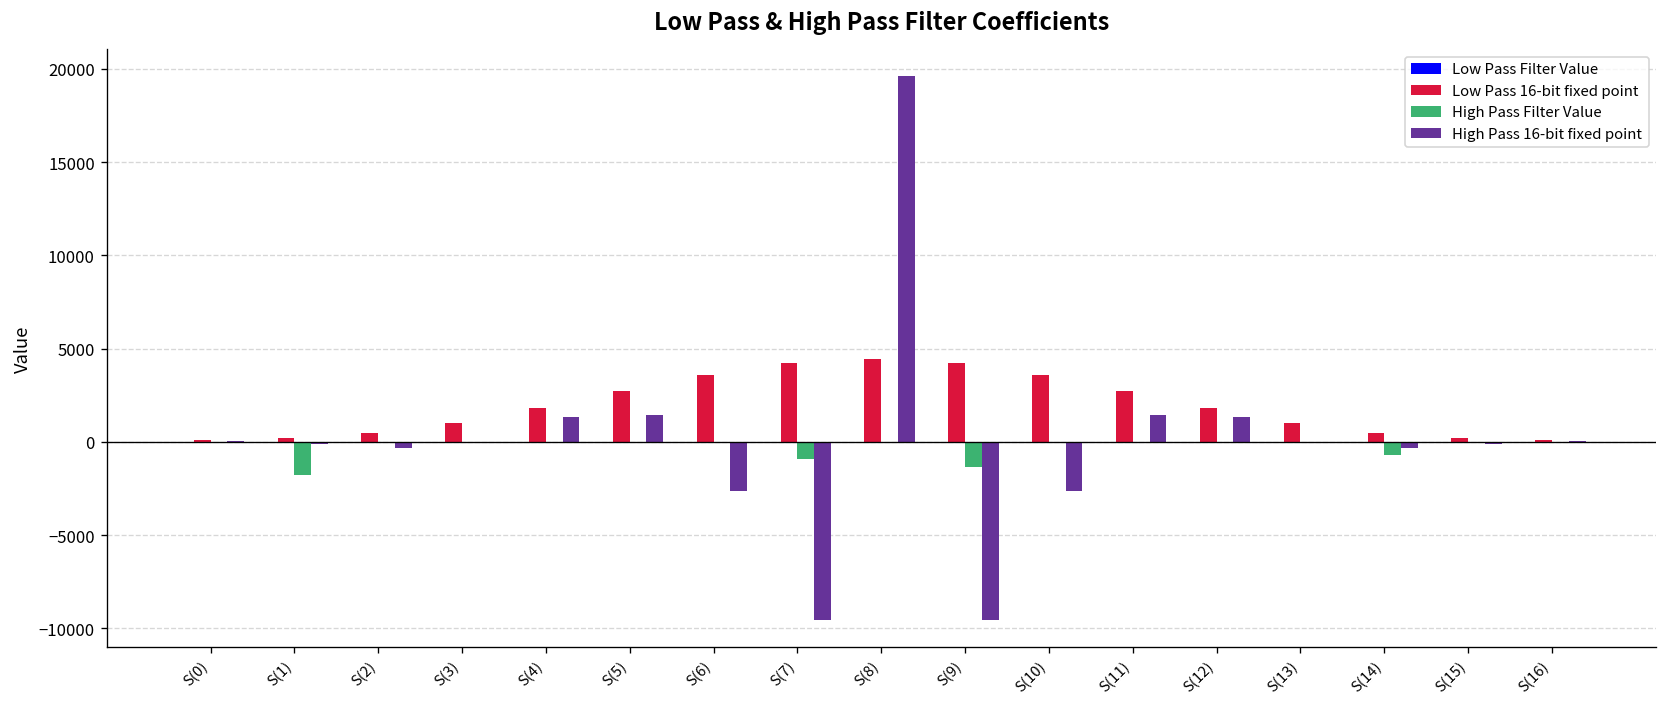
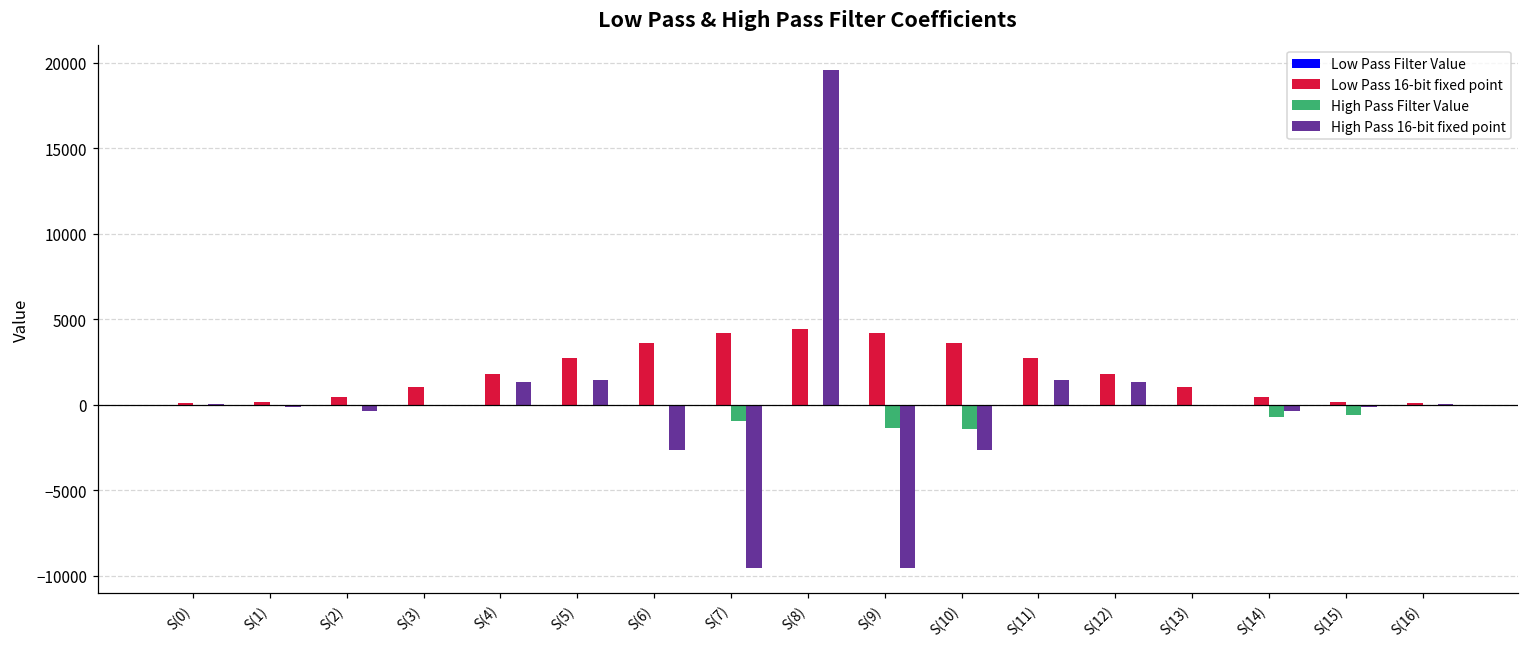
High Pass Filter Value, S(1): -1800 -> 0
High Pass Filter Value, S(10): 0 -> -1400
High Pass Filter Value, S(15): 0 -> -600
